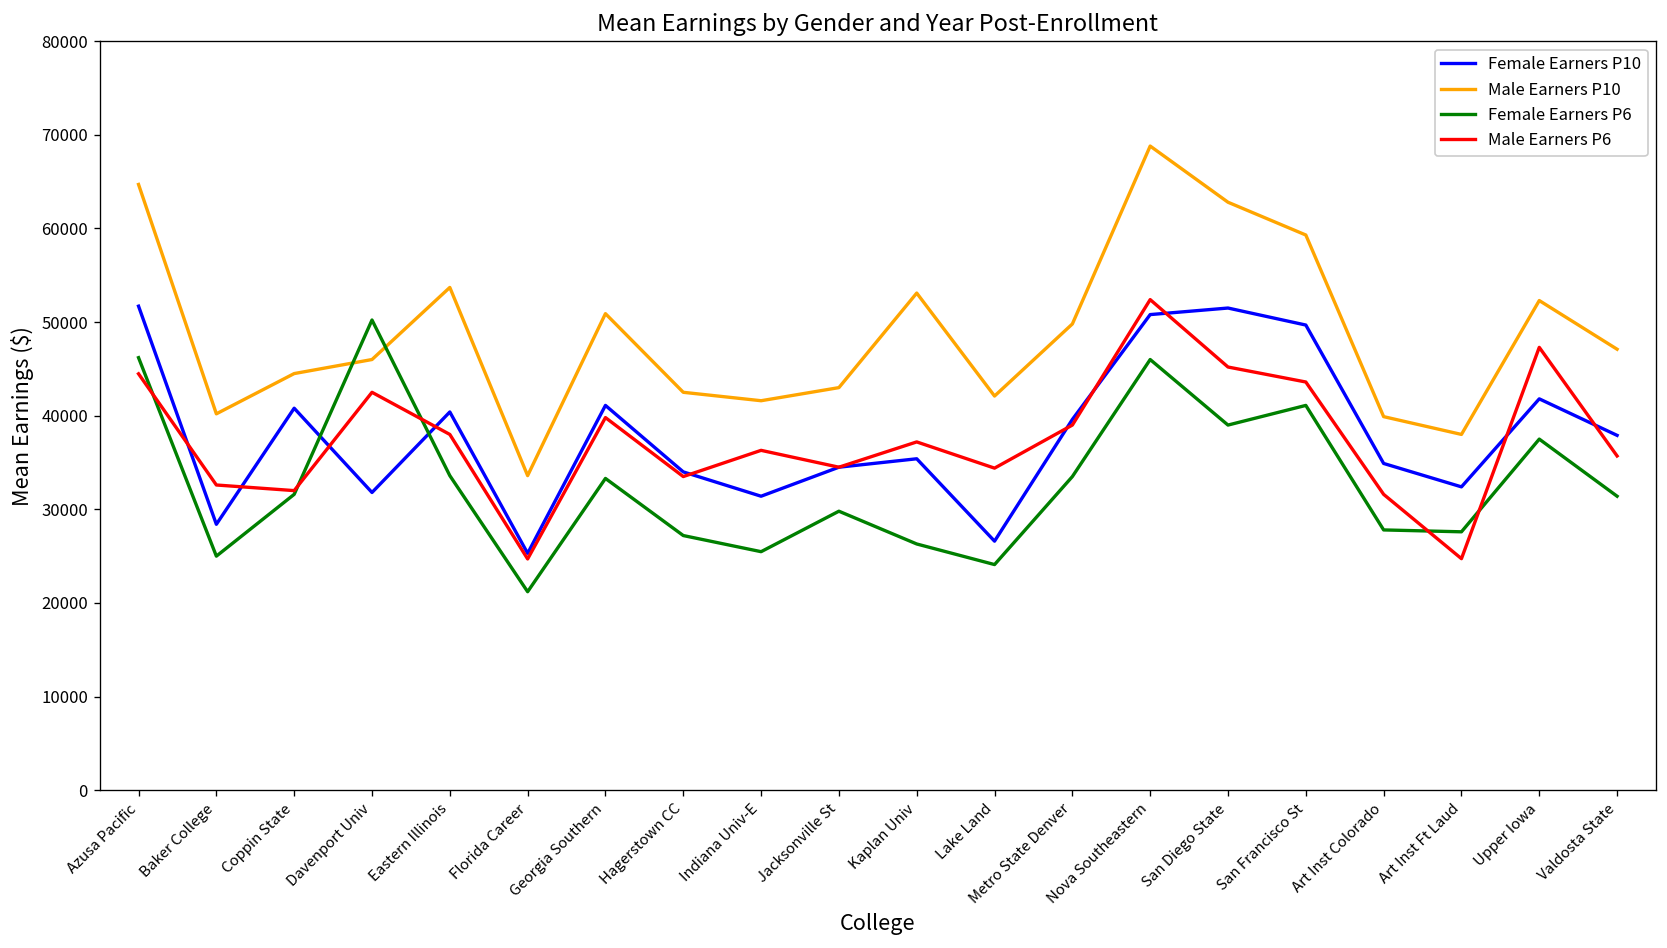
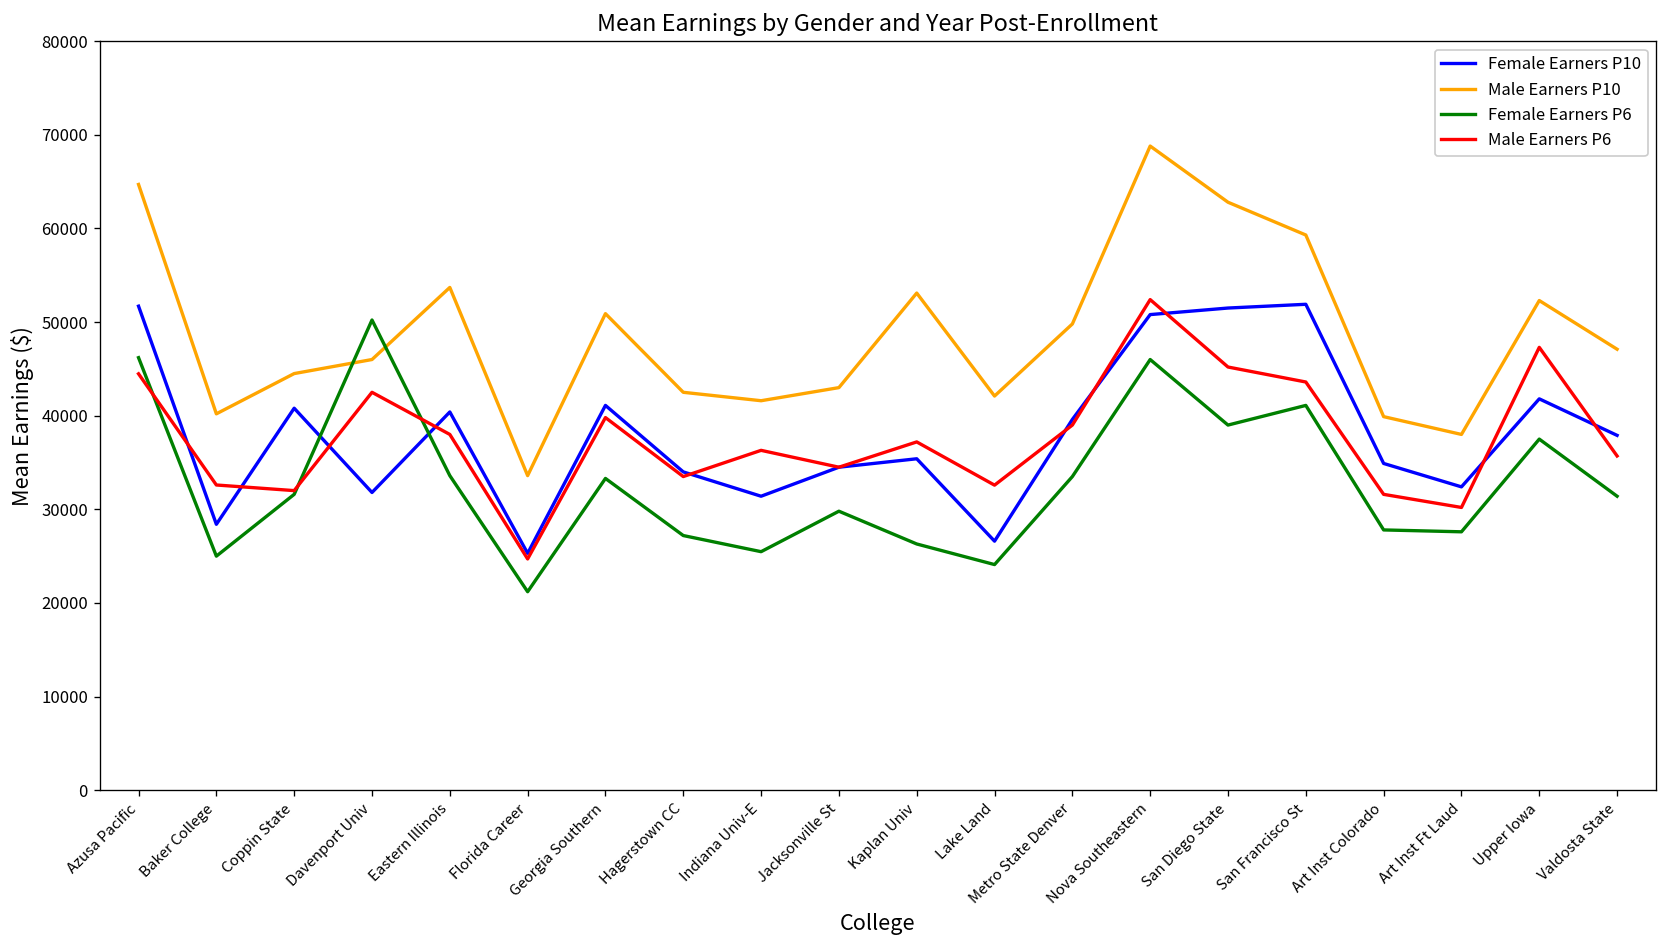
Male Earners P6, Lake Land: 34000 -> 33000
Female Earners P10, San Francisco St: 50000 -> 52000
Male Earners P6, Art Inst Ft Laud: 25000 -> 30000
